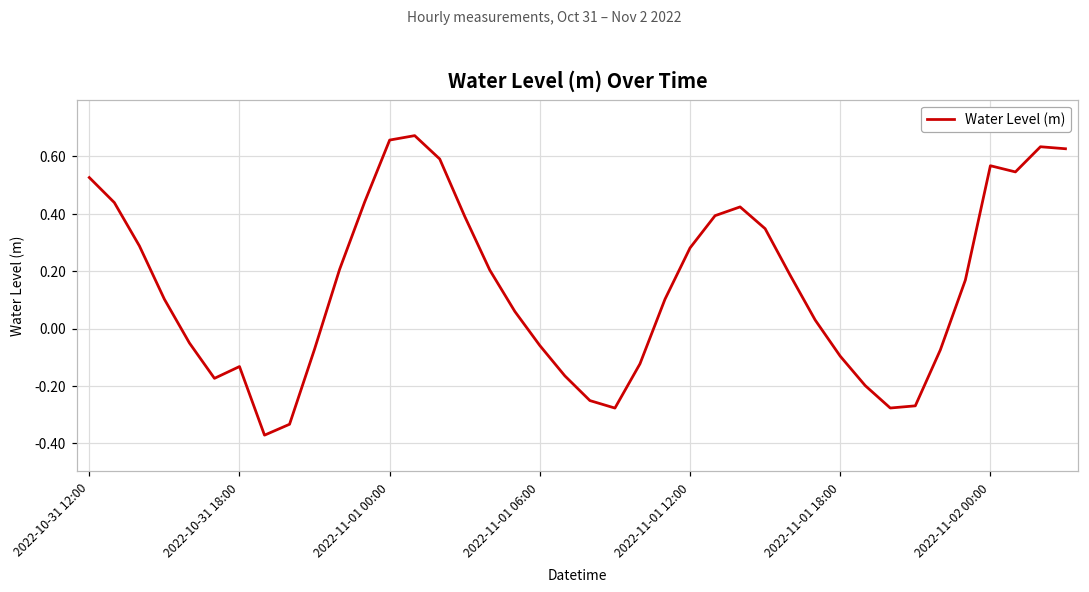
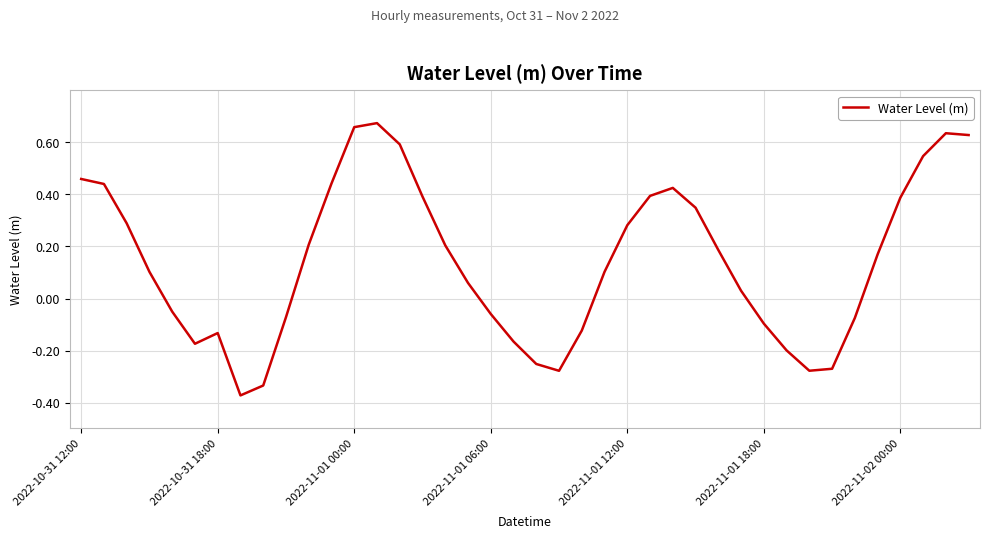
2022-10-31 12:00: 0.53 -> 0.46
2022-11-02 00:00: 0.57 -> 0.39
